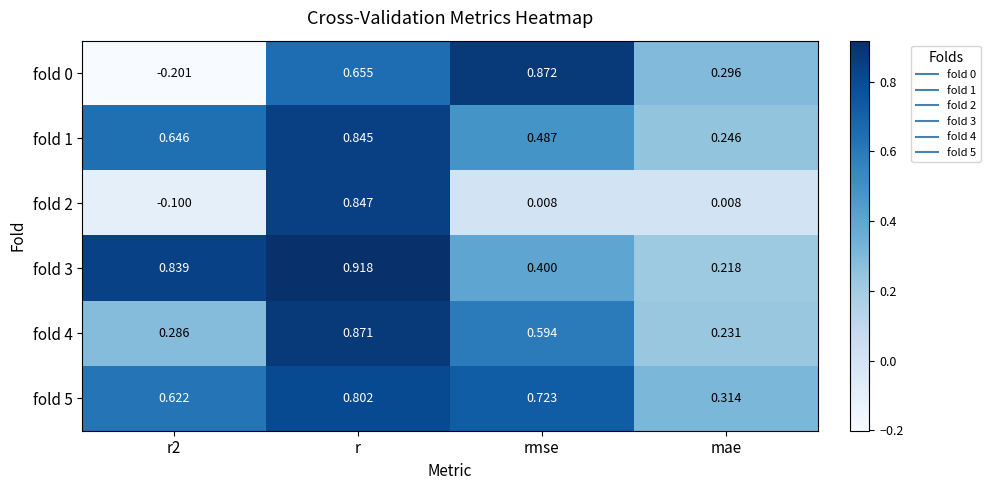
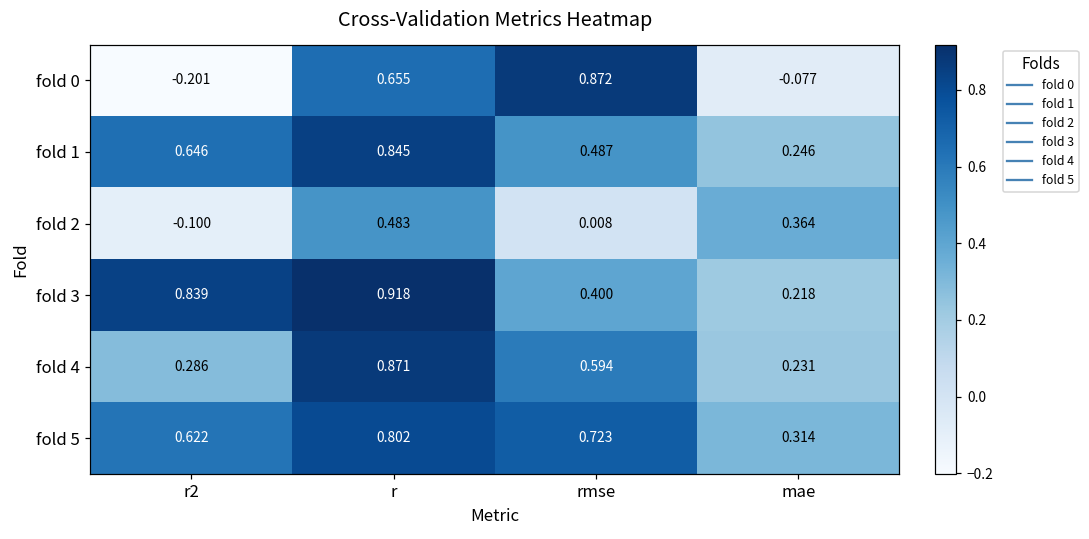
fold 0, mae: 0.296 -> -0.077
fold 2, r: 0.847 -> 0.483
fold 2, mae: 0.008 -> 0.364
